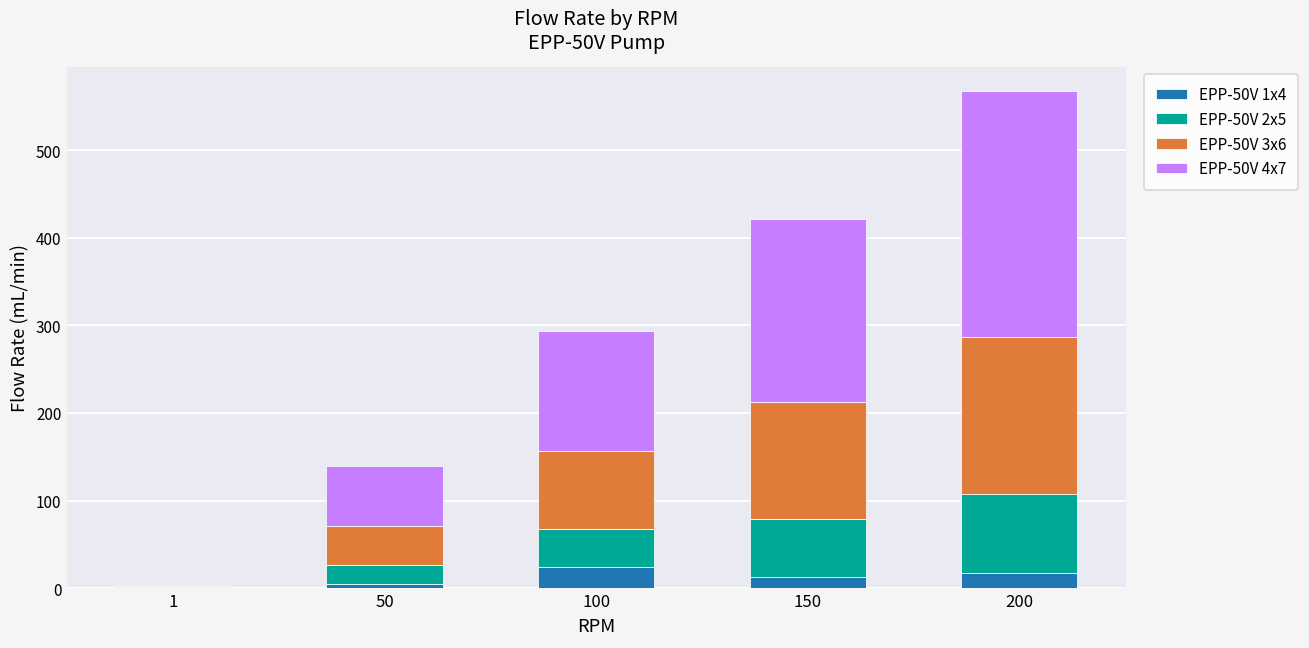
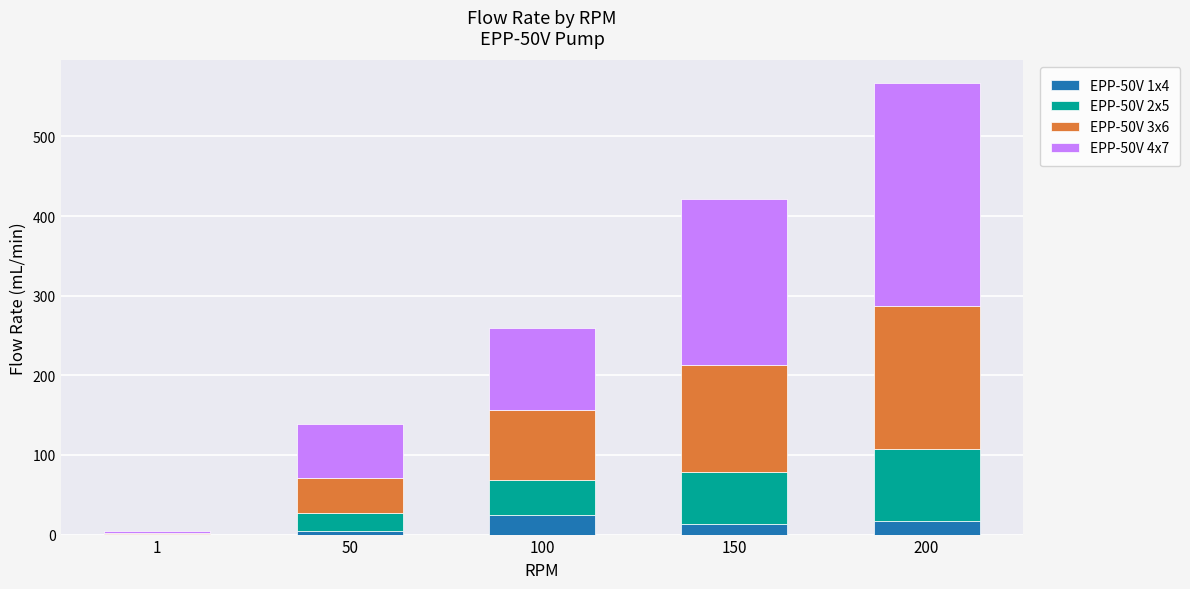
EPP-50V 4x7, 100: 140 -> 100
